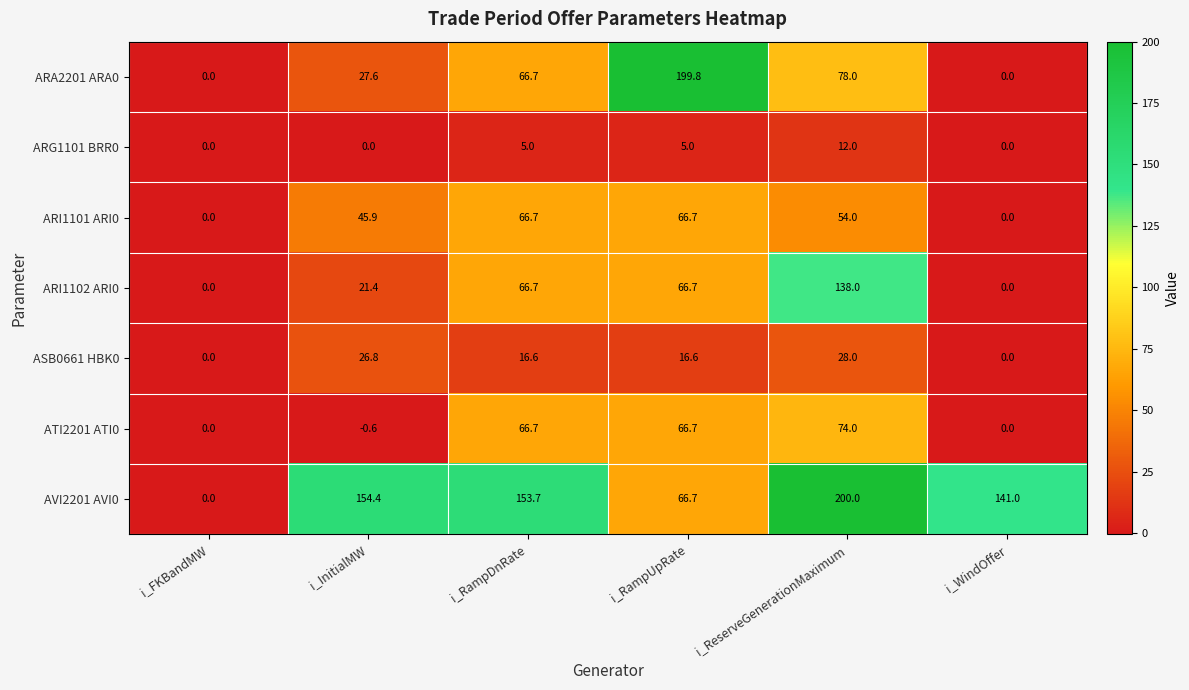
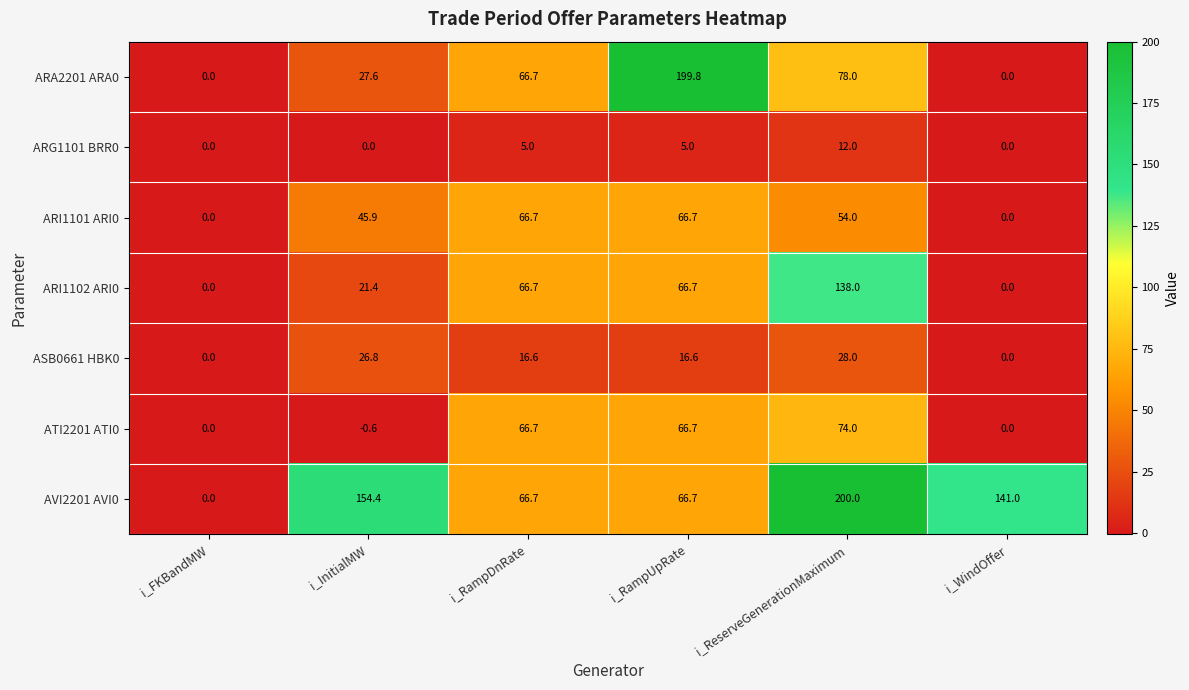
AVI2201 AVI0, i_RampDnRate: 153.7 -> 66.7
